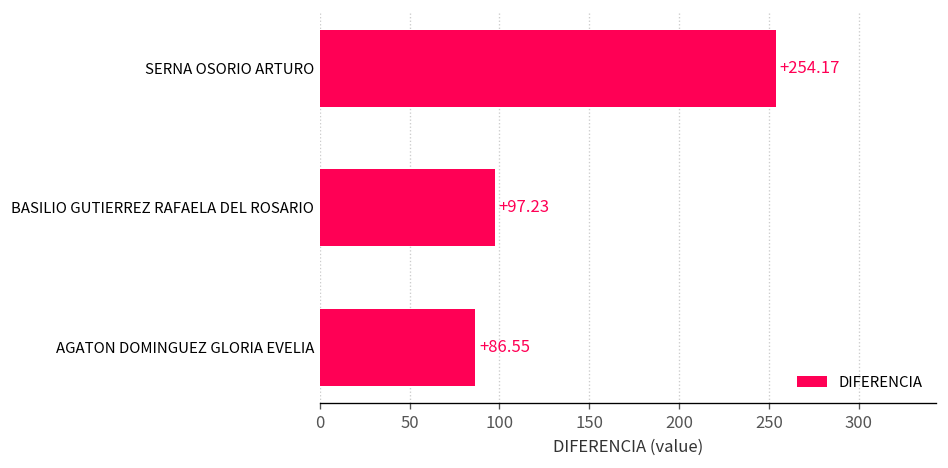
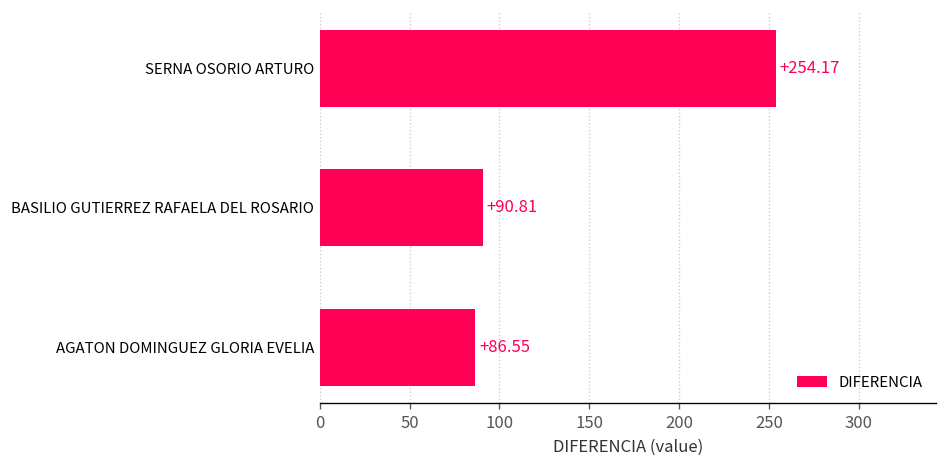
BASILIO GUTIERREZ RAFAELA DEL ROSARIO: +97.23 -> +90.81
